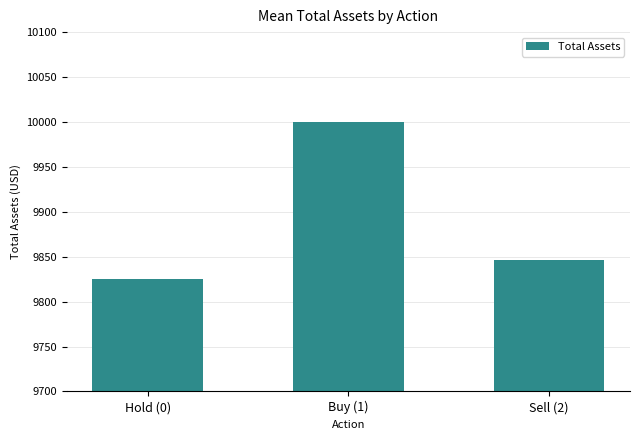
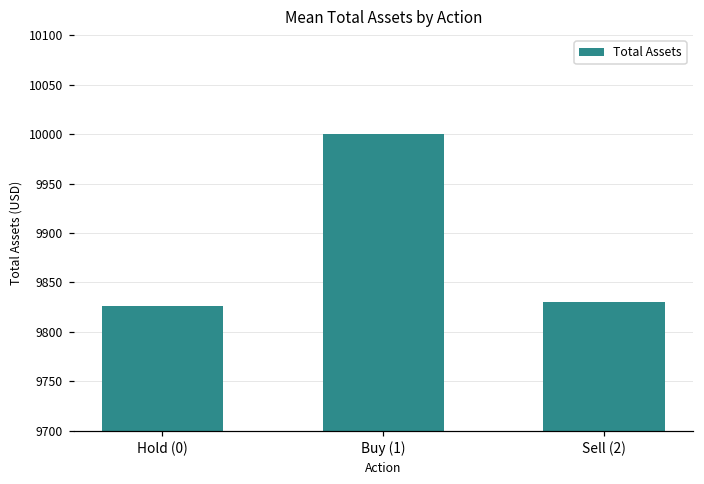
Sell (2): 9850 -> 9830
